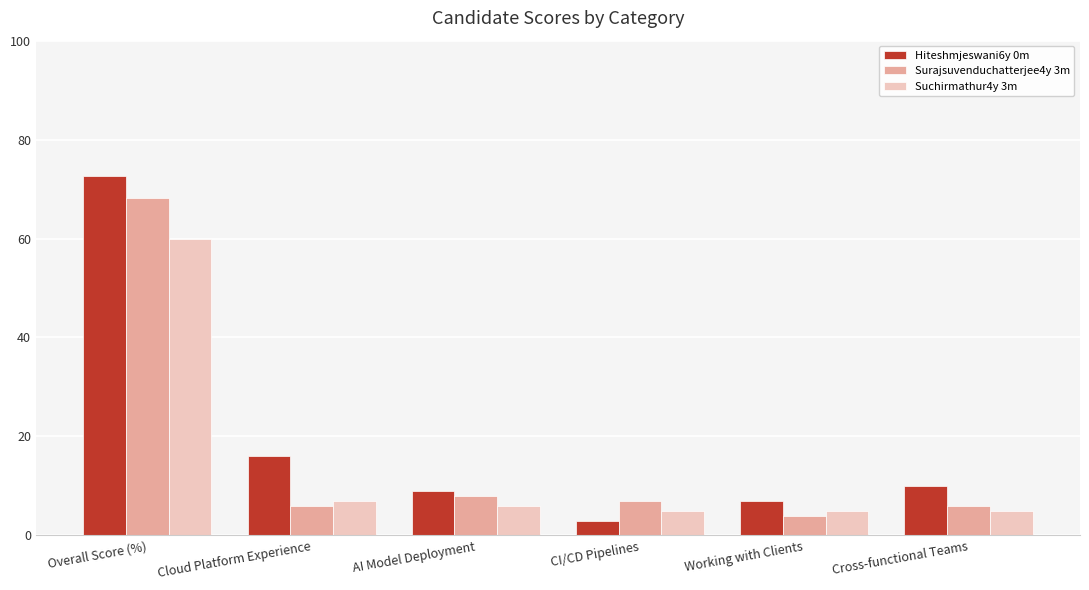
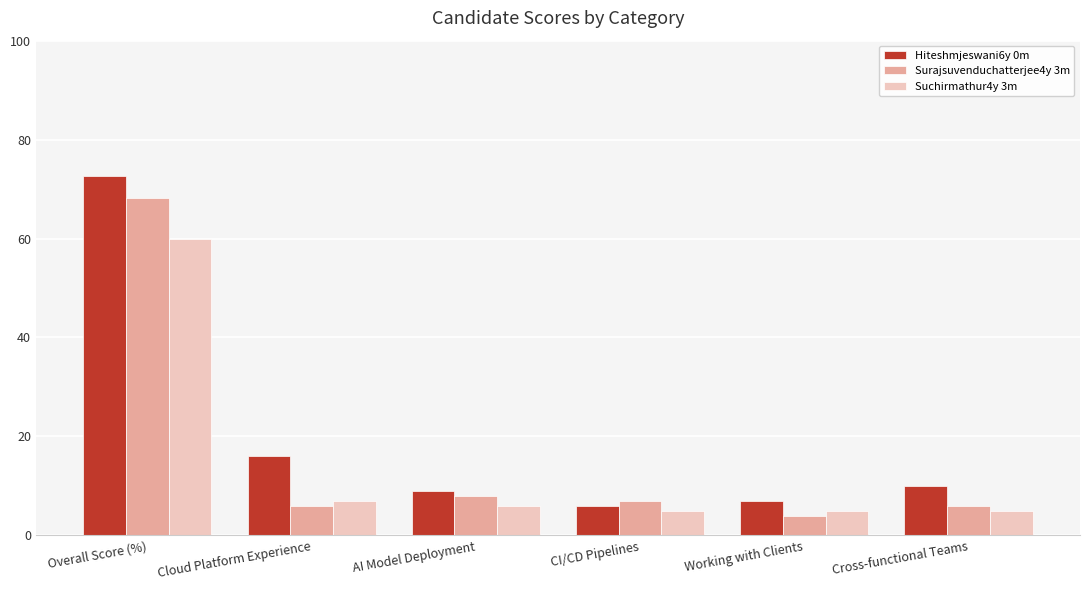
Hiteshmjeswani6y 0m, CI/CD Pipelines: 3 -> 6
